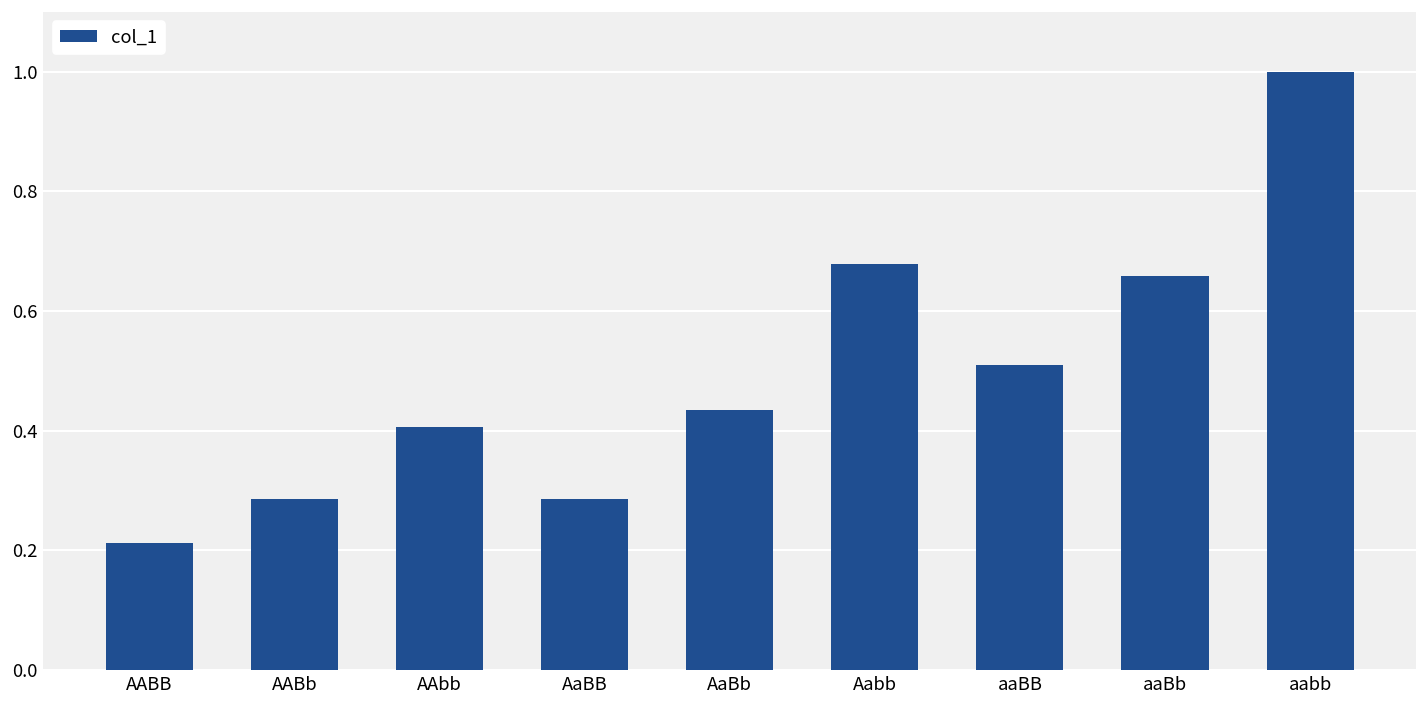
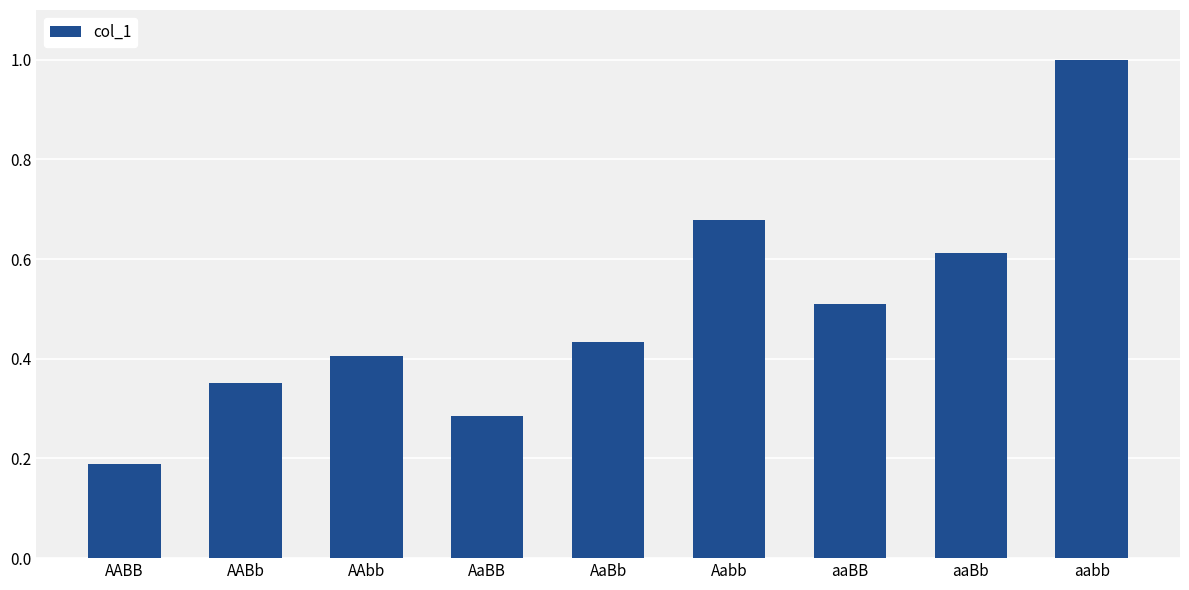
AABB: 0.21 -> 0.19
AABb: 0.29 -> 0.35
aaBb: 0.66 -> 0.61
